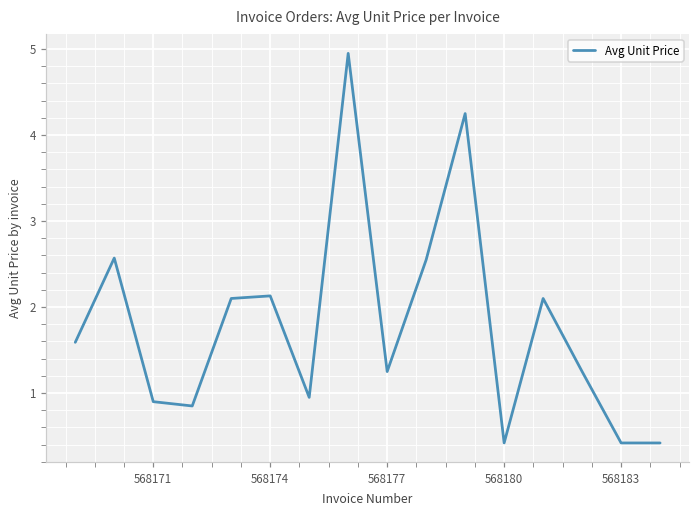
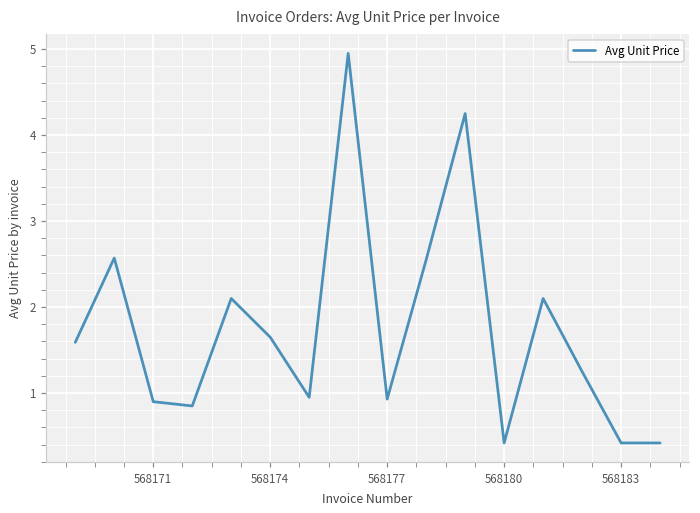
568174: 2.1 -> 1.7
568177: 1.3 -> 0.9
